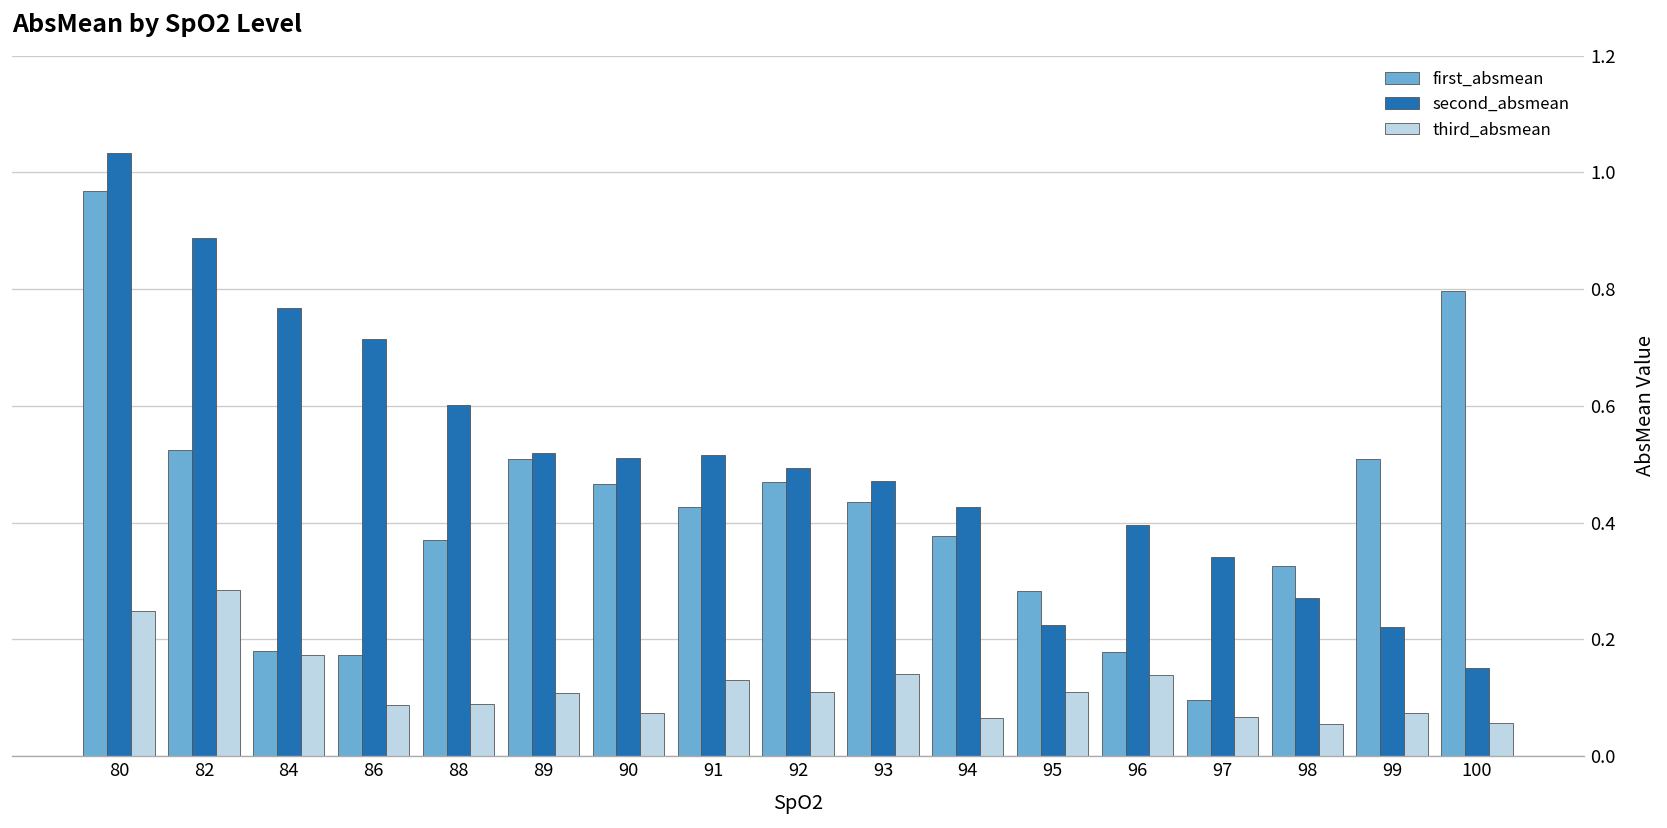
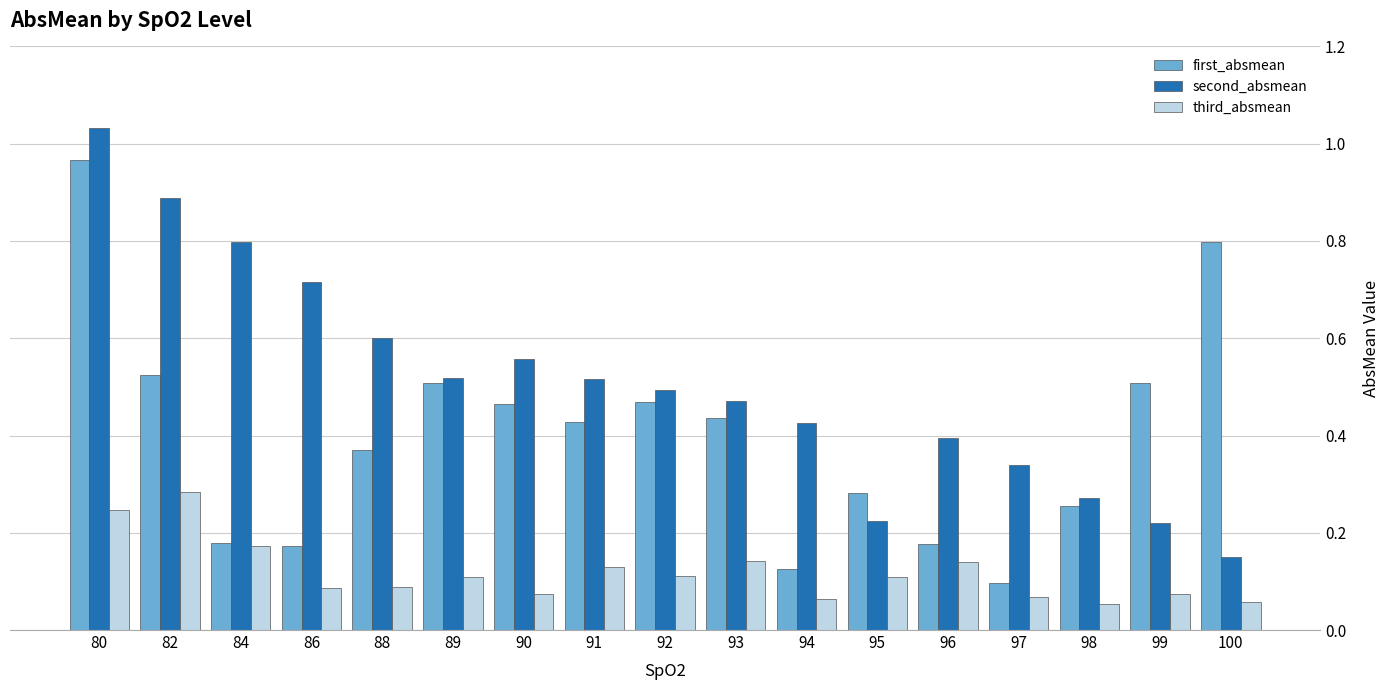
second_absmean, 84: 0.77 -> 0.80
second_absmean, 90: 0.51 -> 0.56
first_absmean, 94: 0.38 -> 0.13
first_absmean, 98: 0.32 -> 0.25
